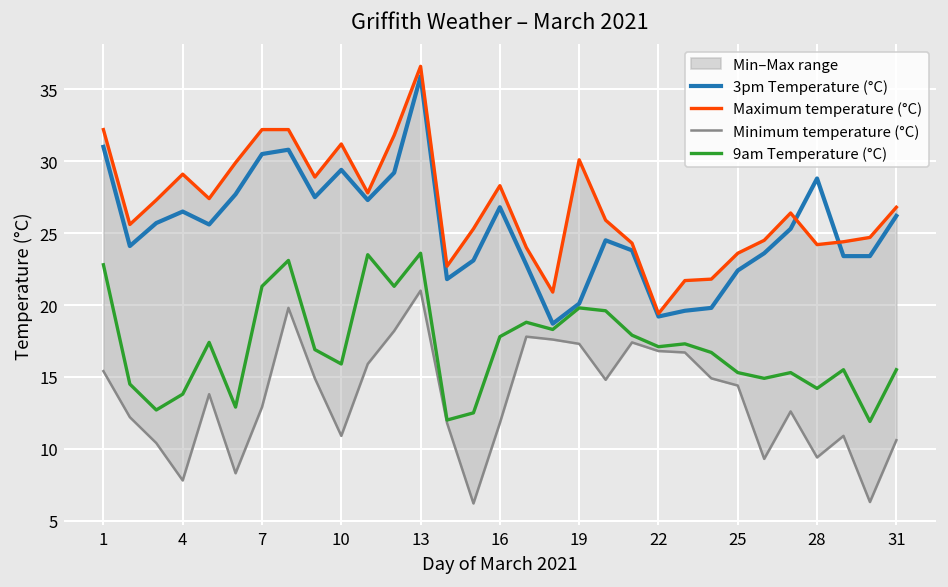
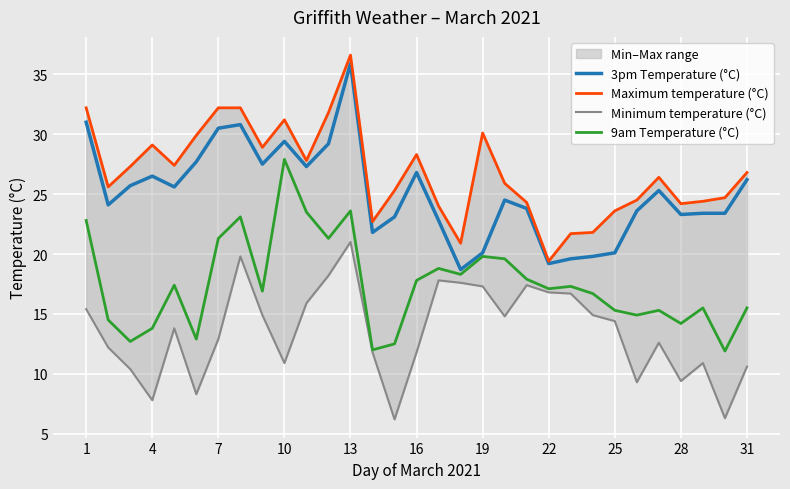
9am Temperature (°C), 10: 15.9 -> 27.9
3pm Temperature (°C), 25: 22.4 -> 20.1
3pm Temperature (°C), 28: 28.8 -> 23.3
